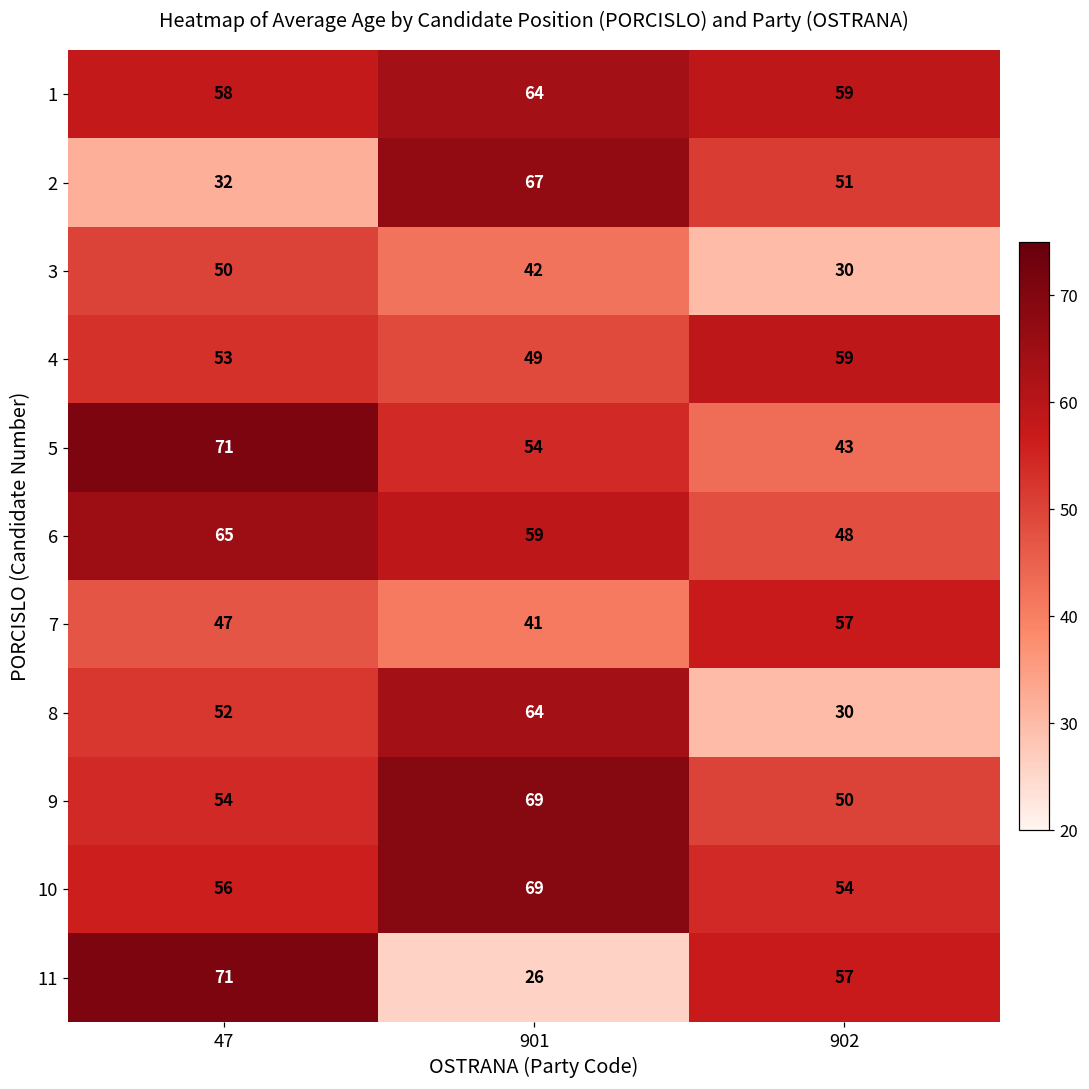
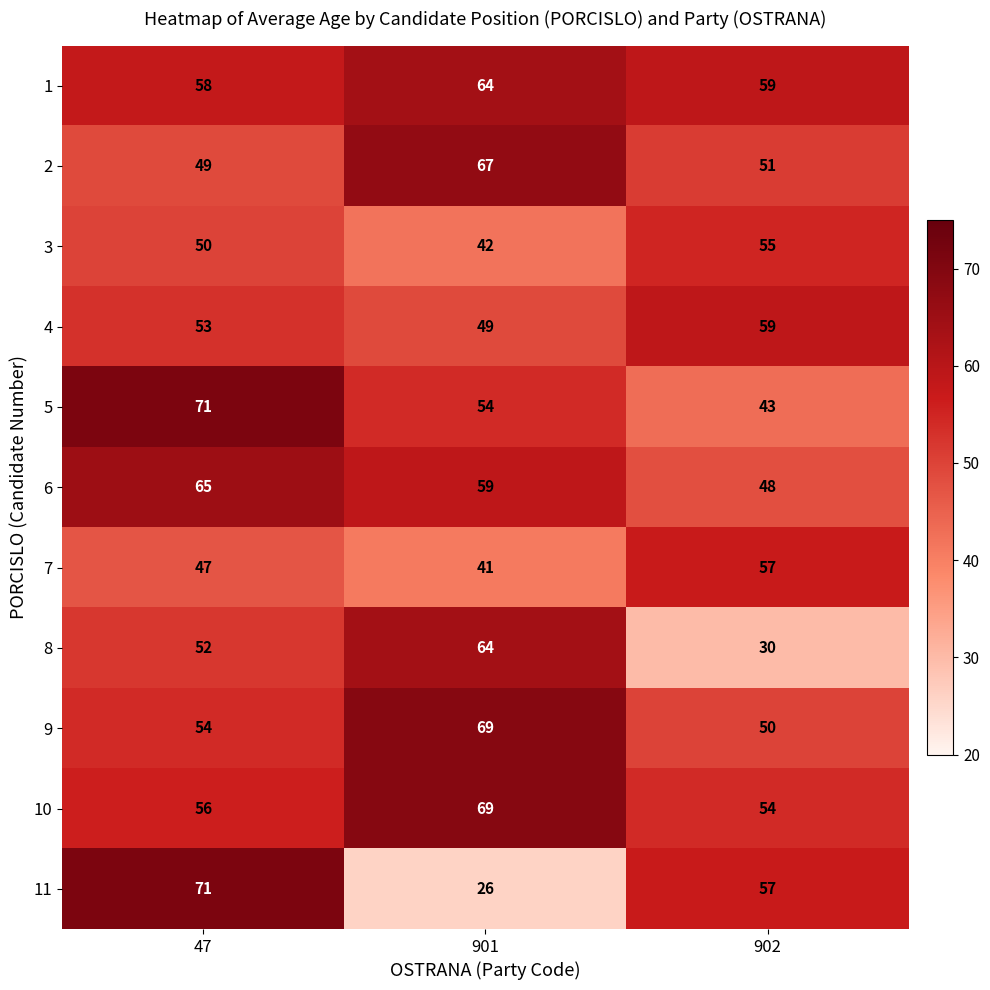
2, 47: 32 -> 49
3, 902: 30 -> 55
